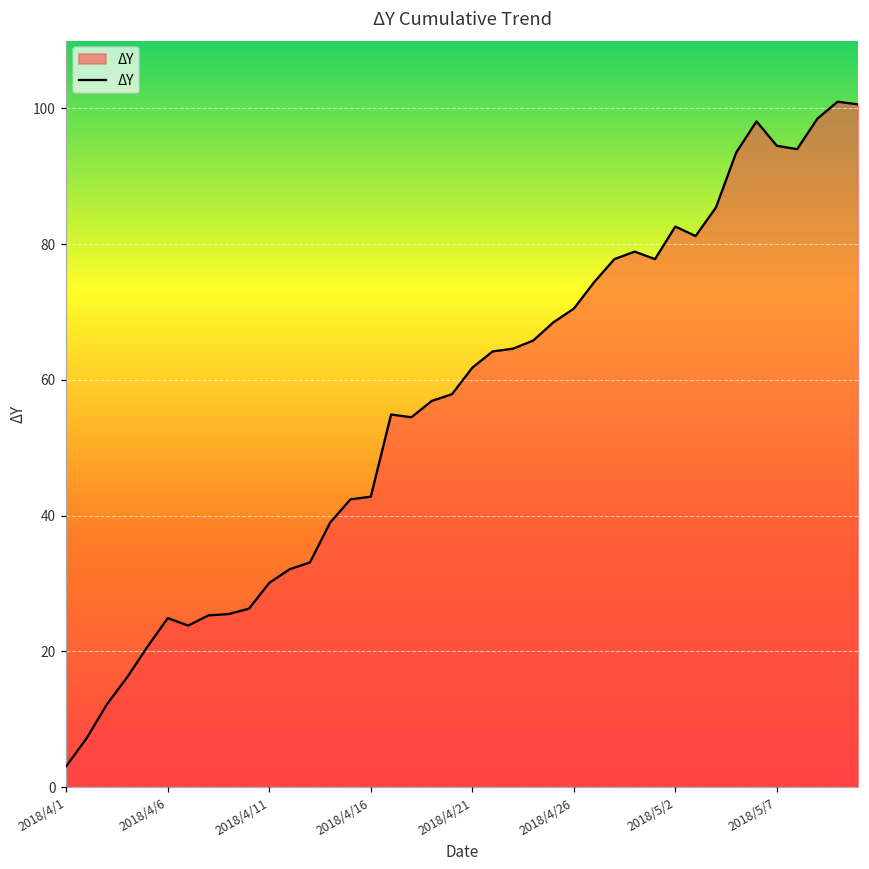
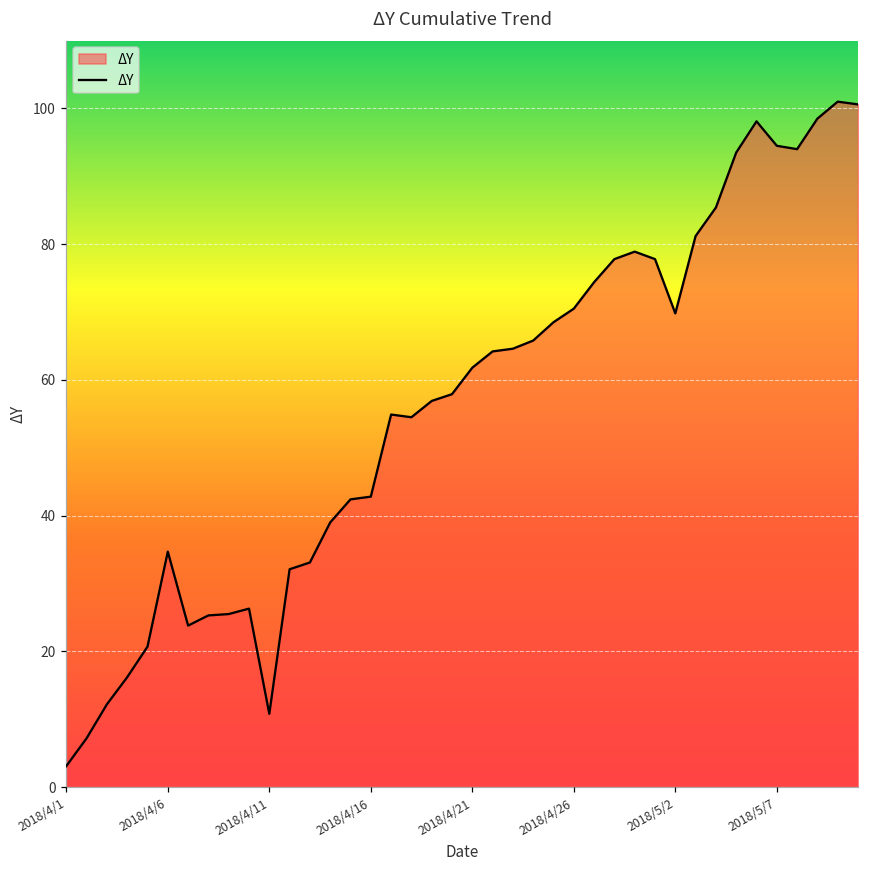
2018/4/6: 25 -> 35
2018/4/11: 30 -> 11
2018/5/2: 83 -> 70
